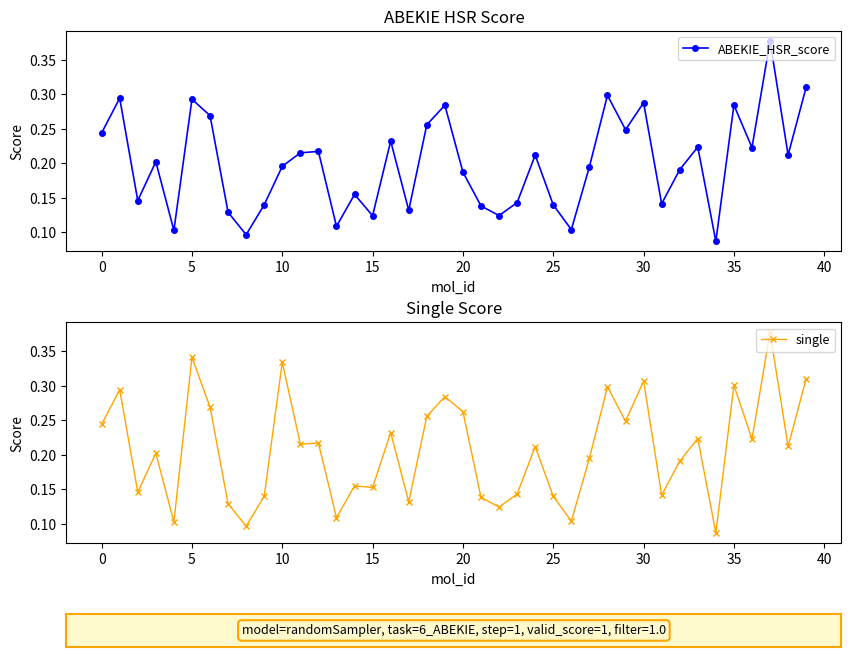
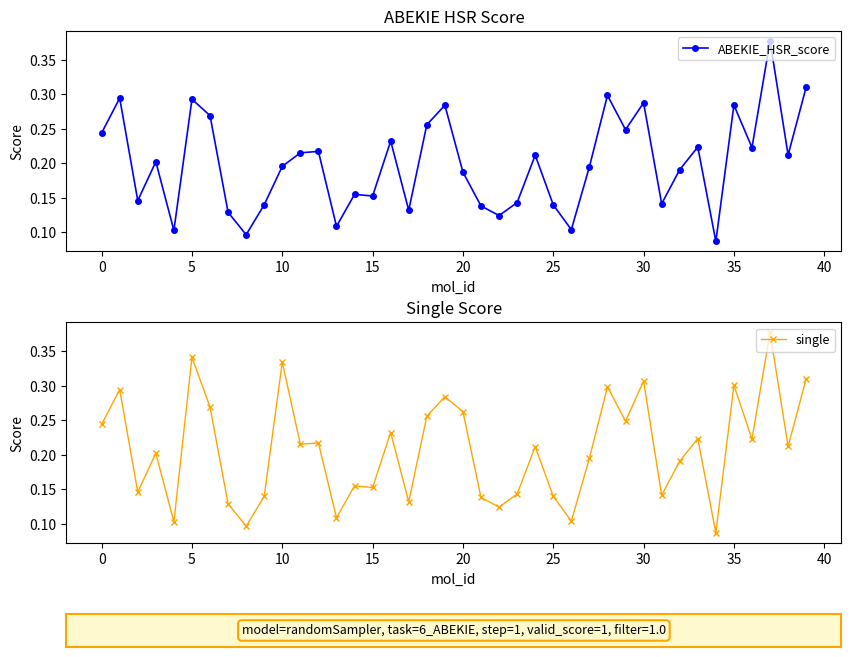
ABEKIE HSR Score, 15: 0.12 -> 0.15
